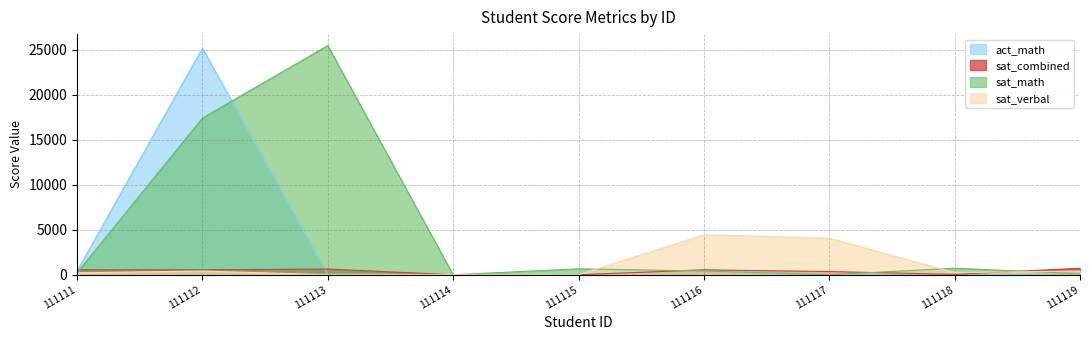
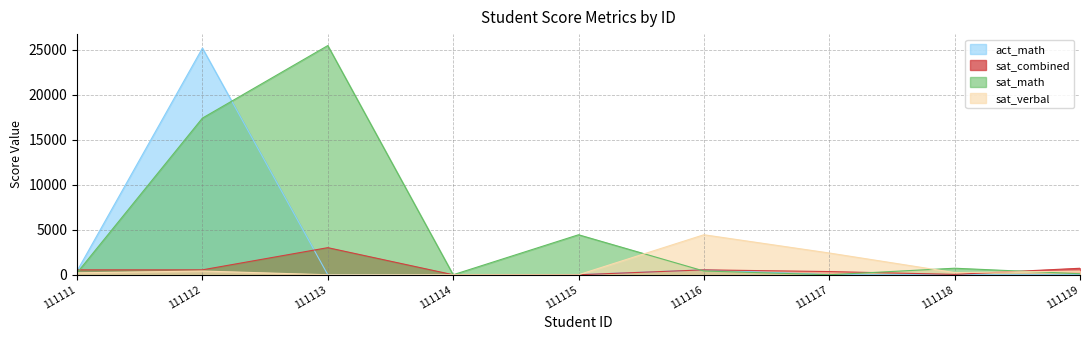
sat_combined, 111113: 1000 -> 3000
sat_math, 111115: 1000 -> 4000
sat_verbal, 111117: 4000 -> 2000
